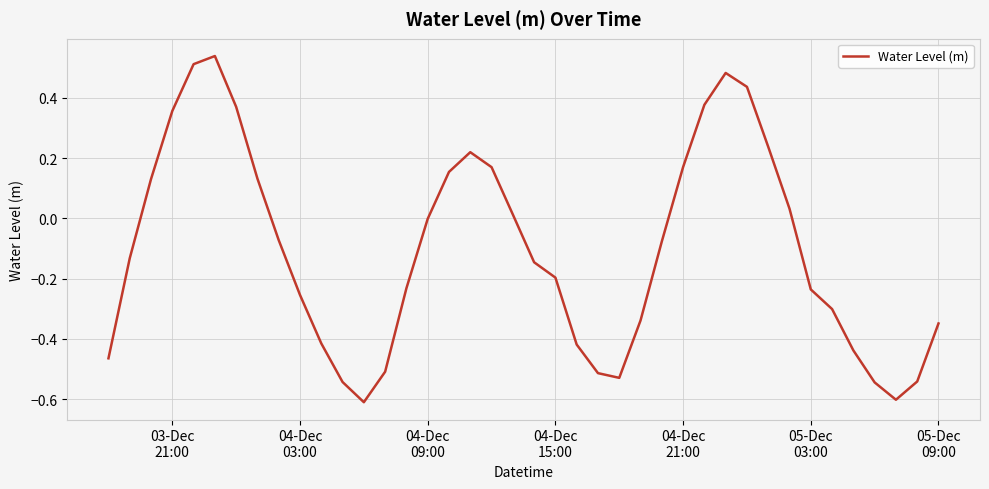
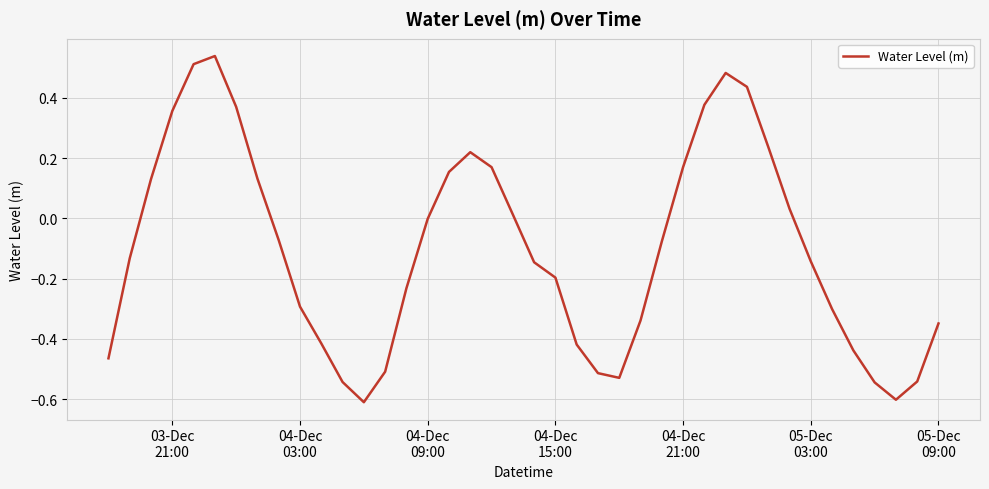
04-Dec 03:00: -0.25 -> -0.29
05-Dec 03:00: -0.24 -> -0.14
